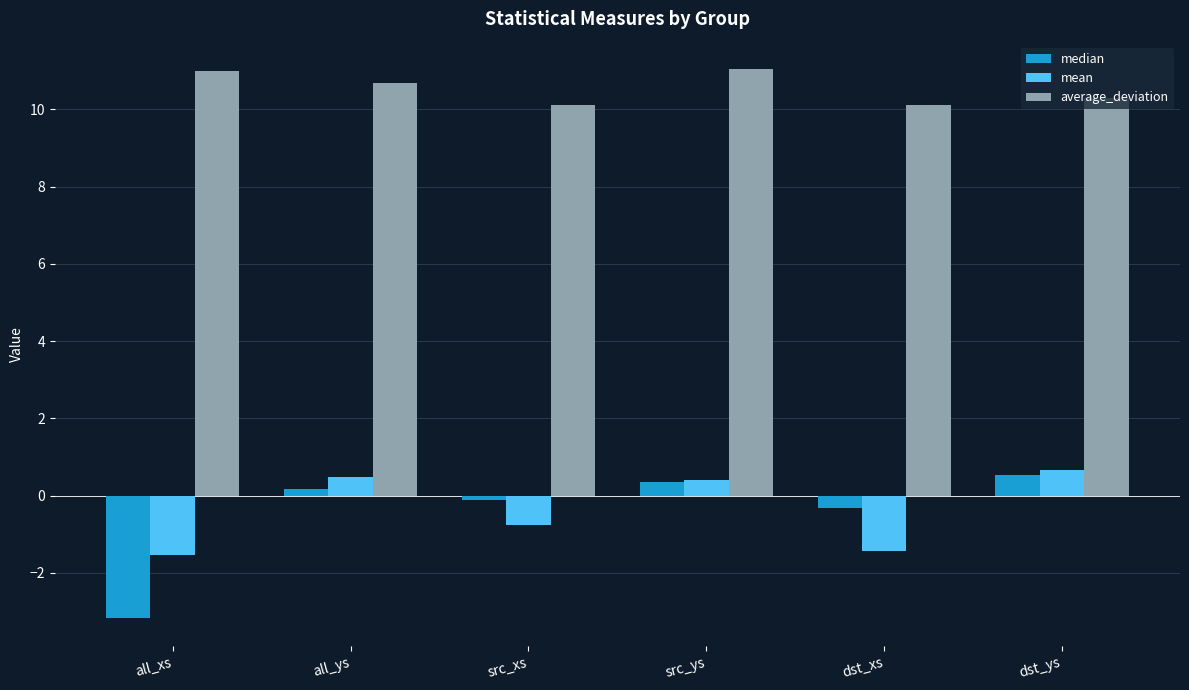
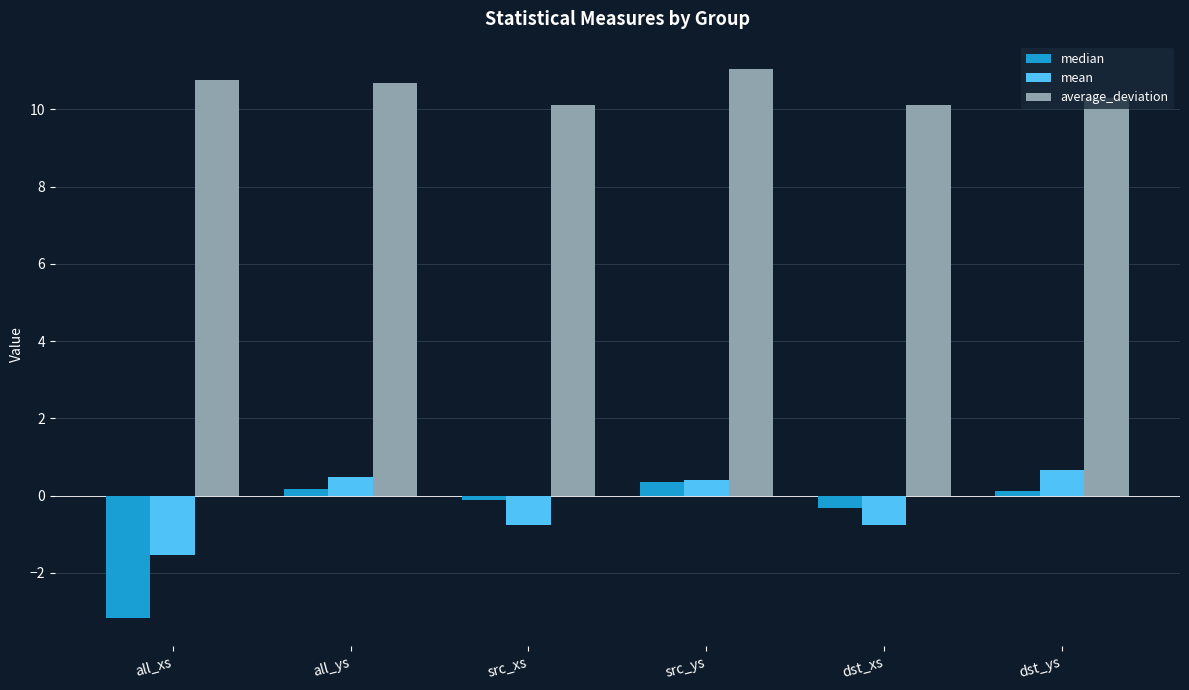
average_deviation, all_xs: 11.0 -> 10.8
mean, dst_xs: -1.4 -> -0.8
median, dst_ys: 0.5 -> 0.1
